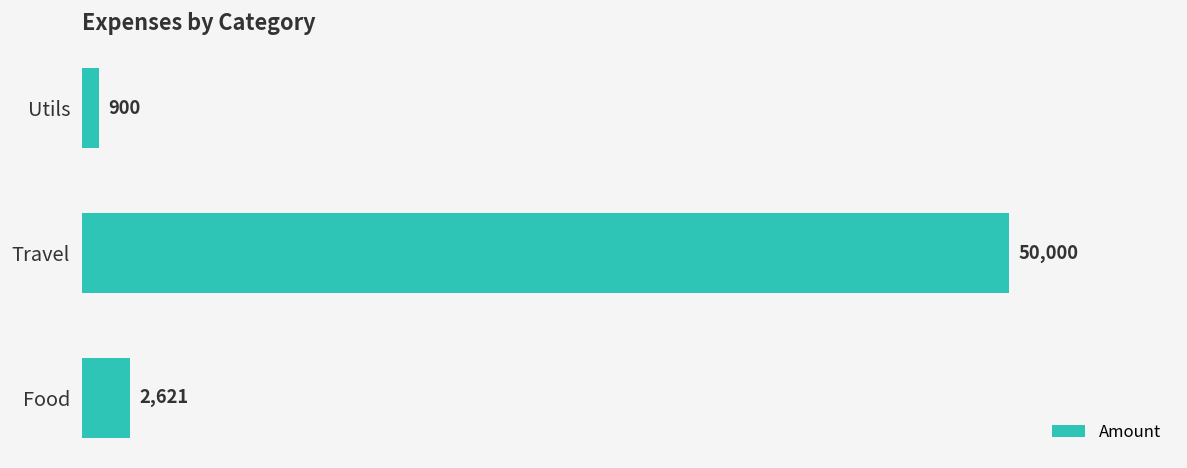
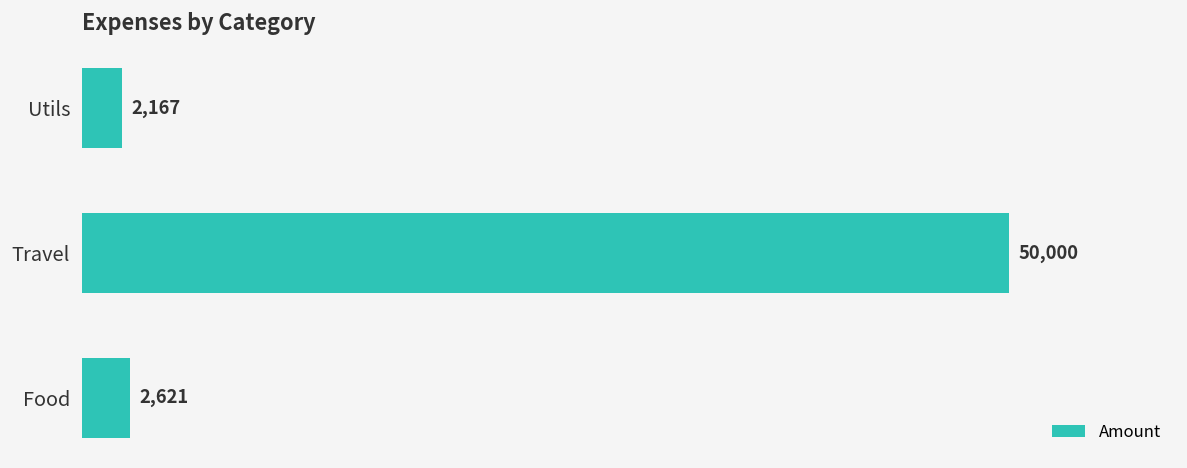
Utils: 900 -> 2,167
